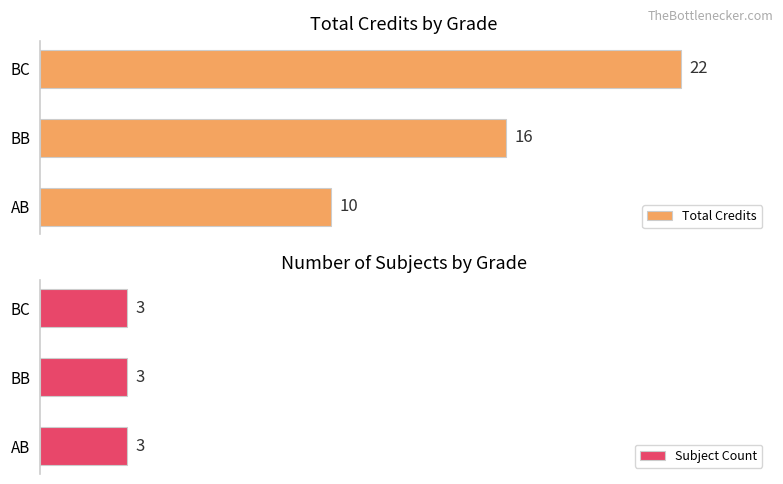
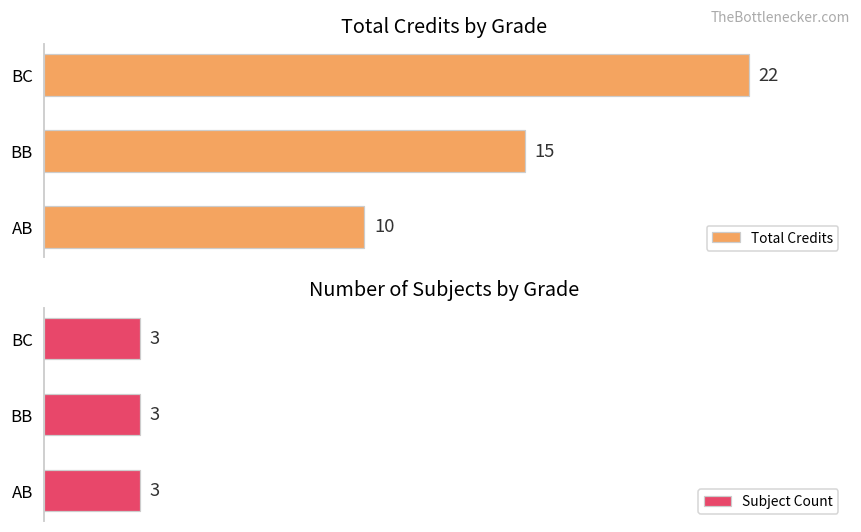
Total Credits by Grade, BB: 16 -> 15
